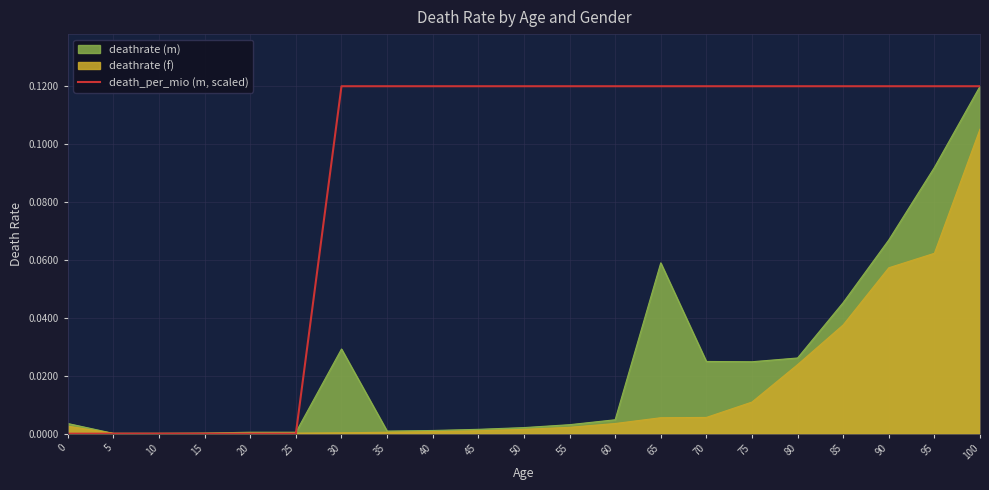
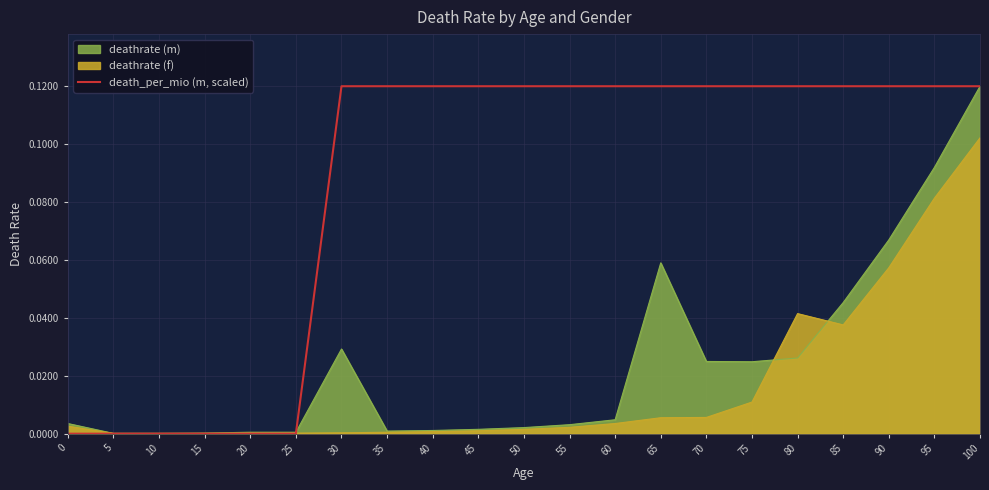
deathrate (f), 80: 0.024 -> 0.041
deathrate (f), 95: 0.062 -> 0.081
deathrate (f), 100: 0.105 -> 0.102
